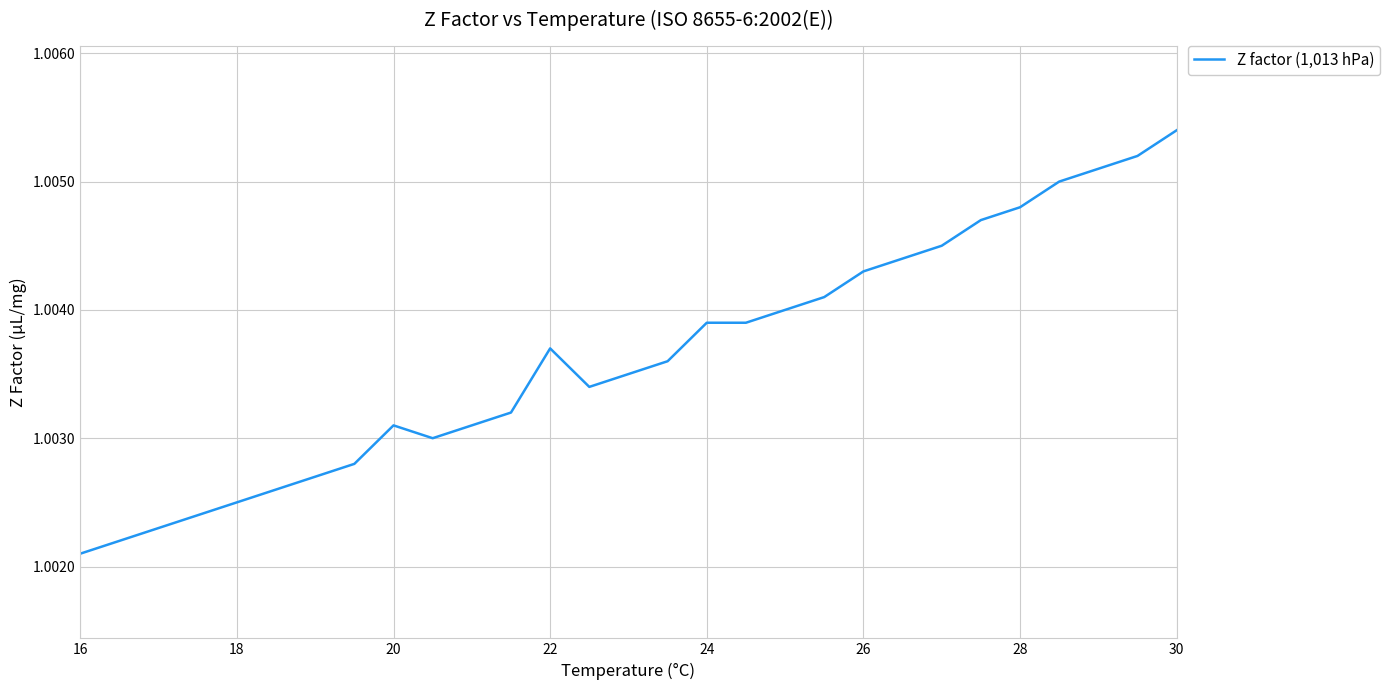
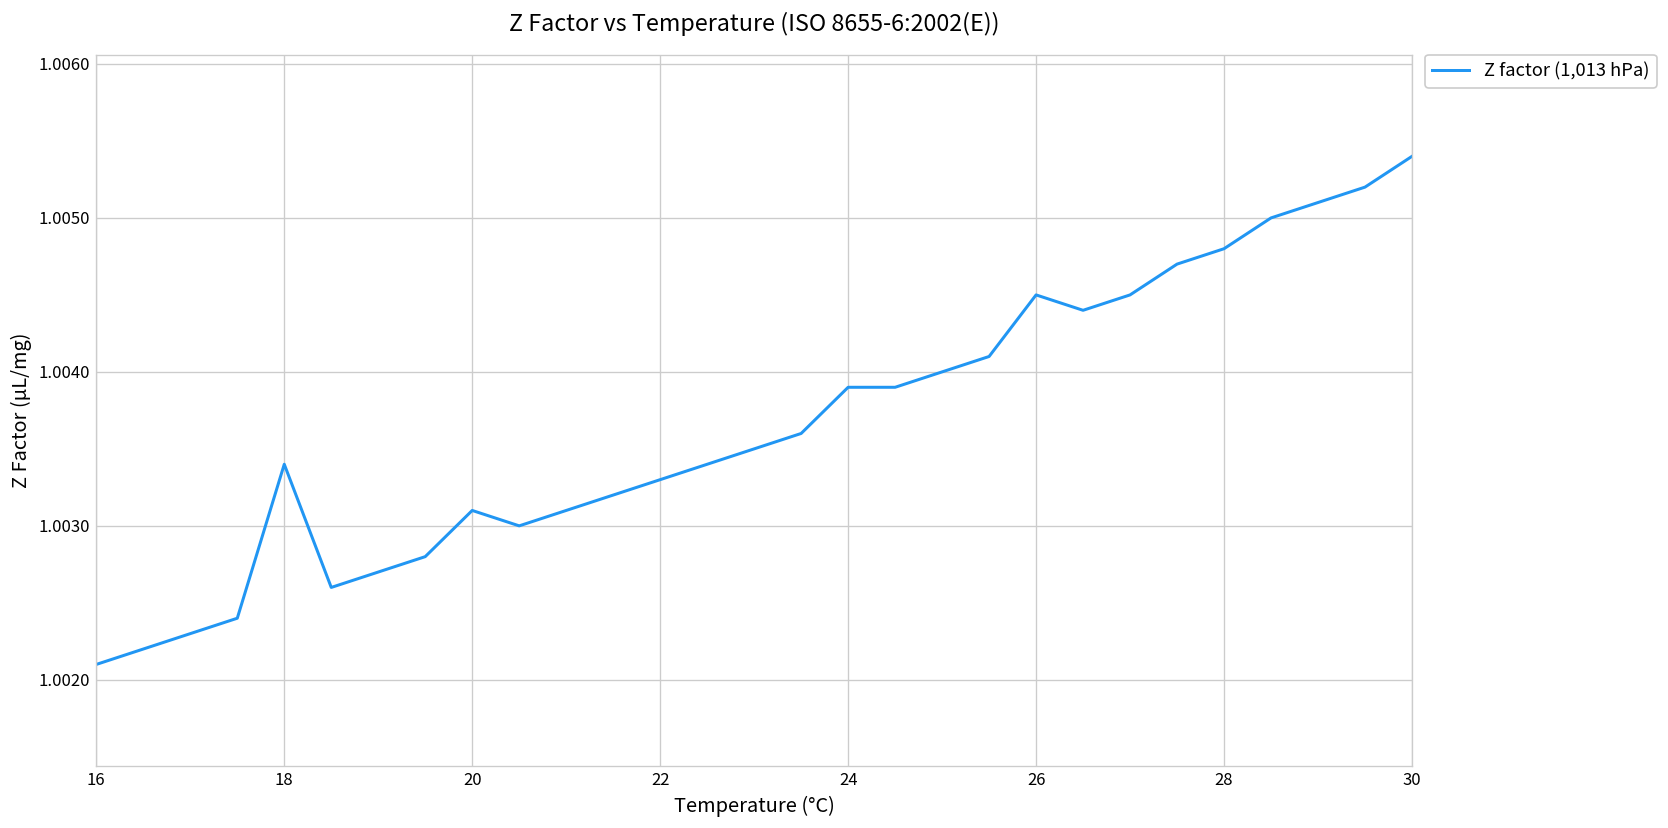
18: 1.0025 -> 1.0034
22: 1.0037 -> 1.0033
26: 1.0043 -> 1.0045
